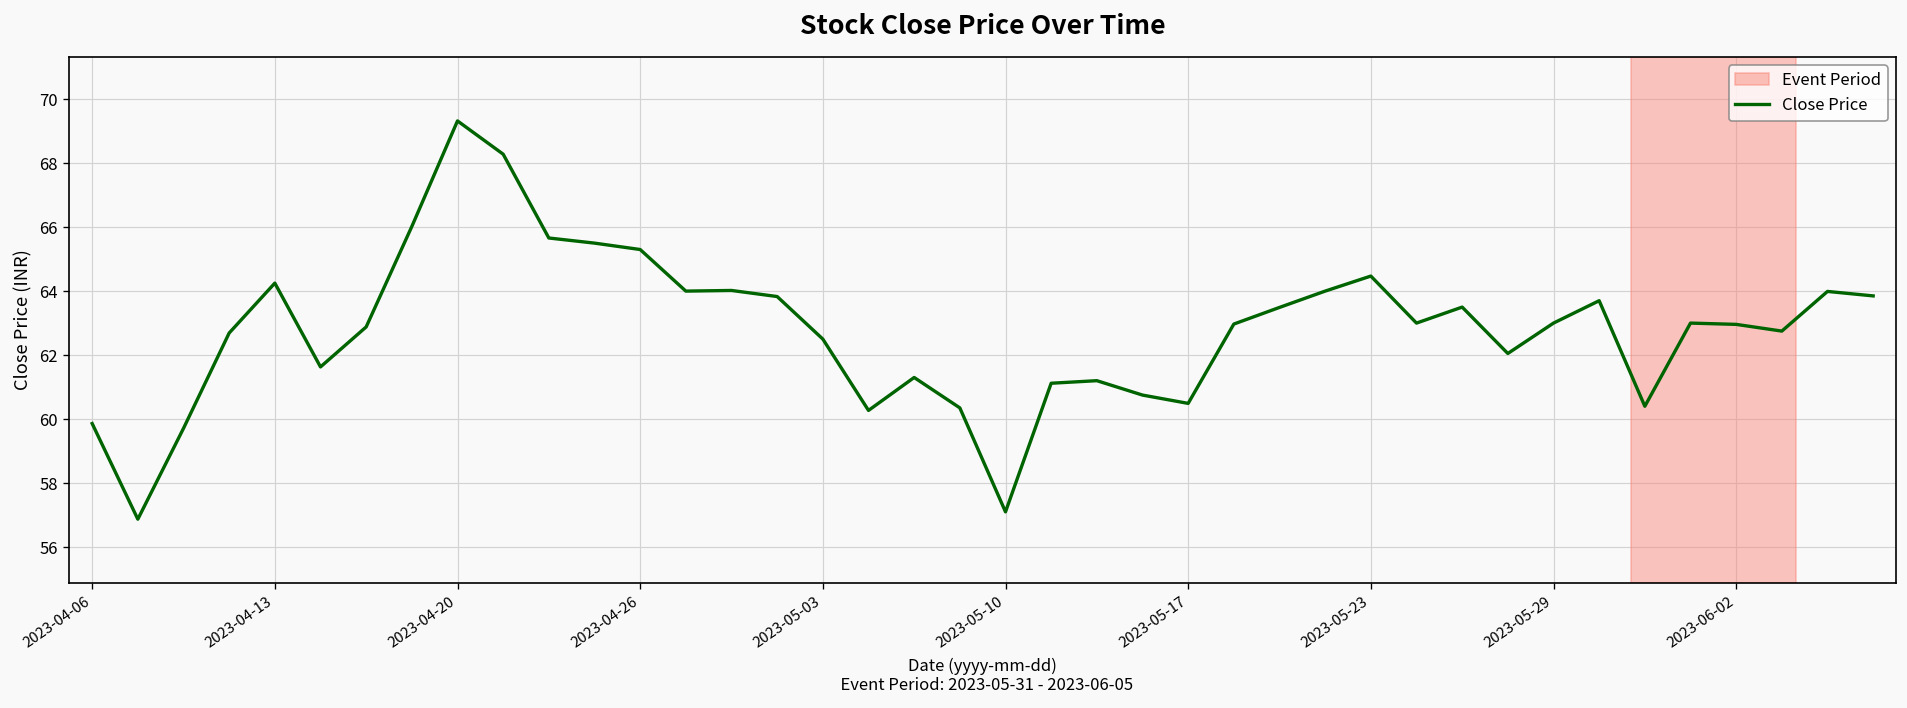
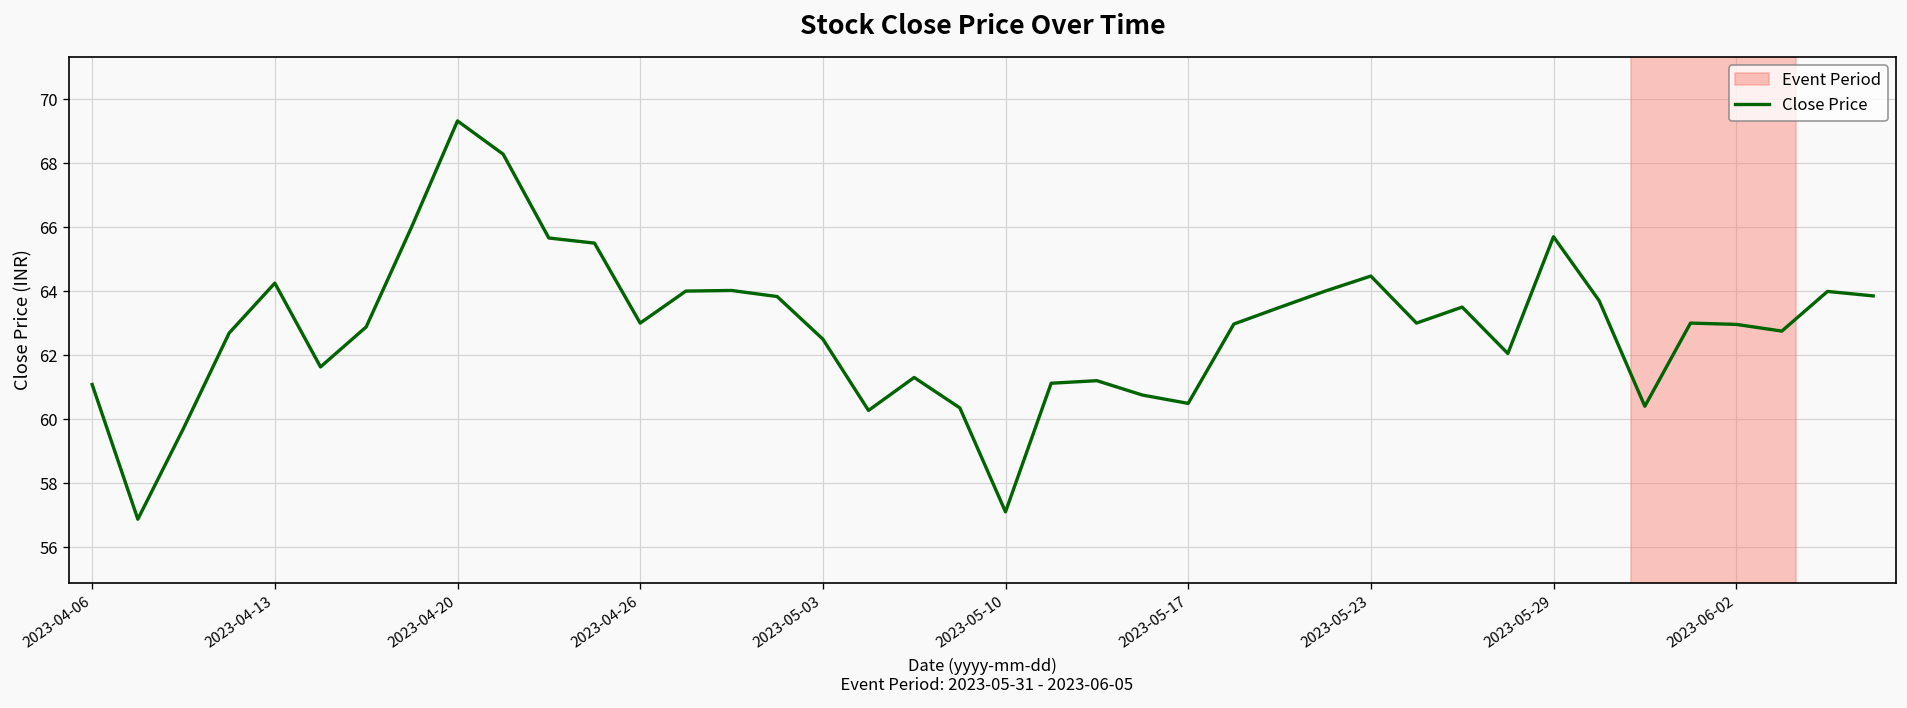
2023-04-06: 59.9 -> 61.1
2023-04-26: 65.3 -> 63.0
2023-05-29: 63.0 -> 65.7
